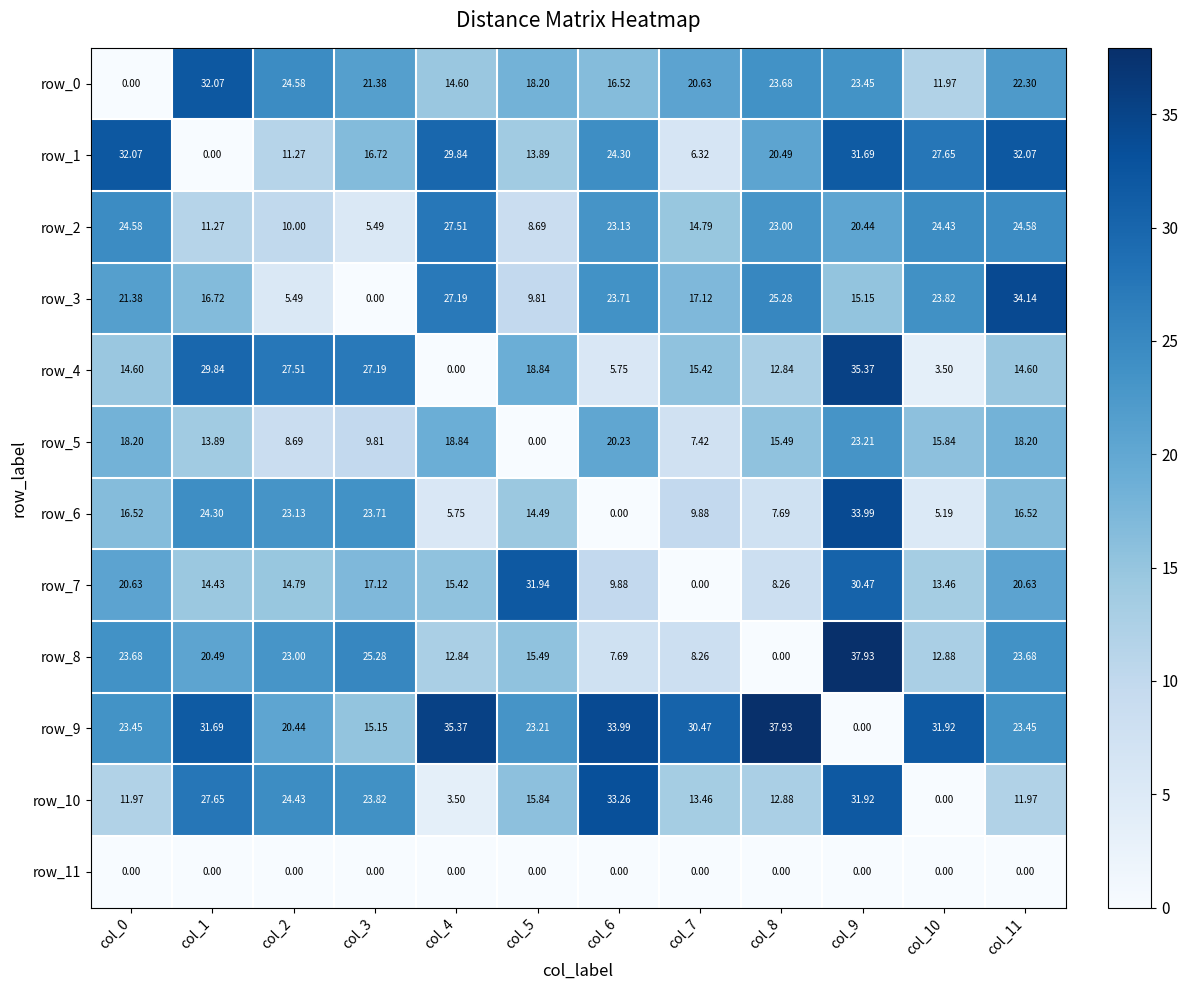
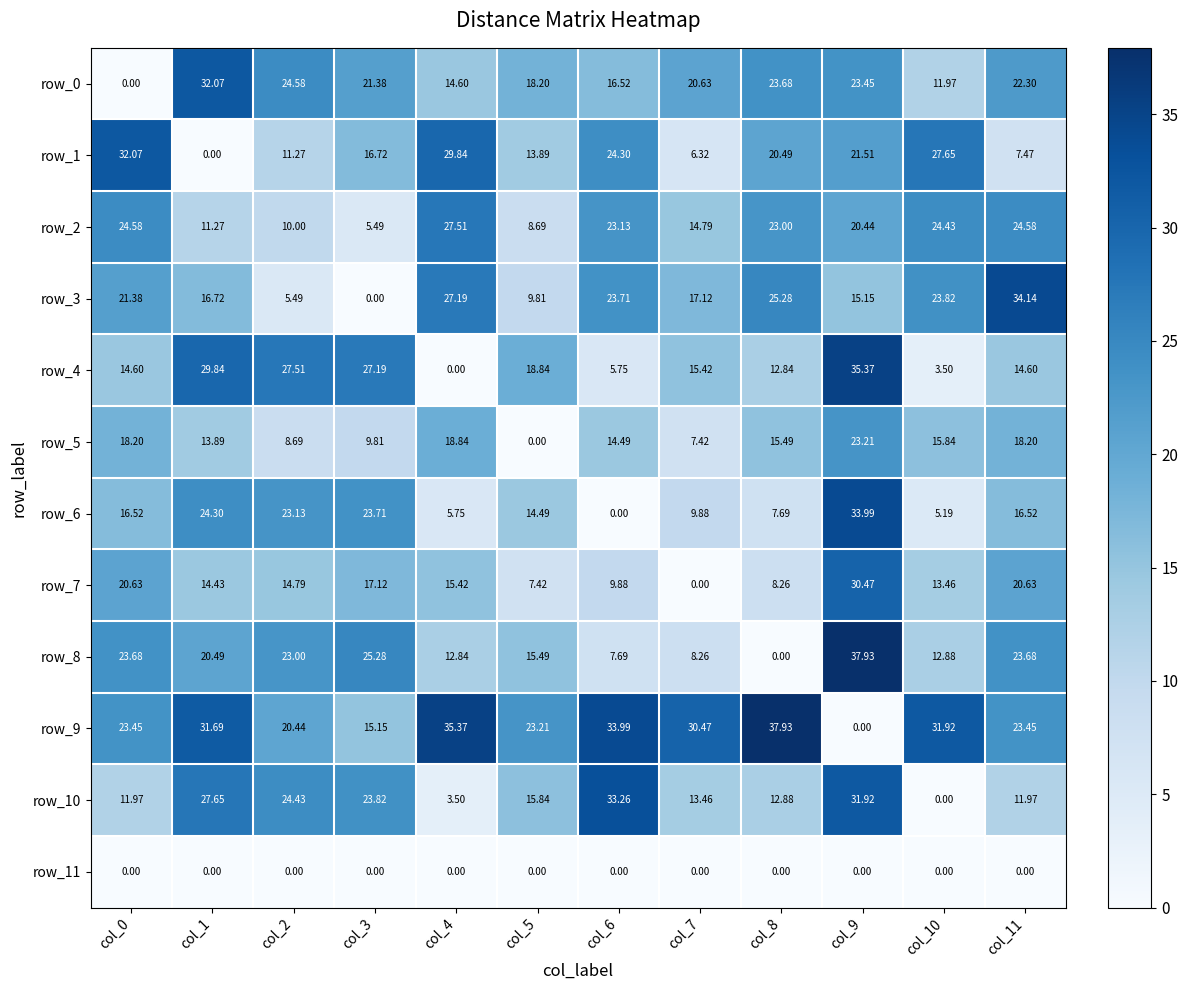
row_1, col_9: 31.69 -> 21.51
row_1, col_11: 32.07 -> 7.47
row_5, col_6: 20.23 -> 14.49
row_7, col_5: 31.94 -> 7.42
